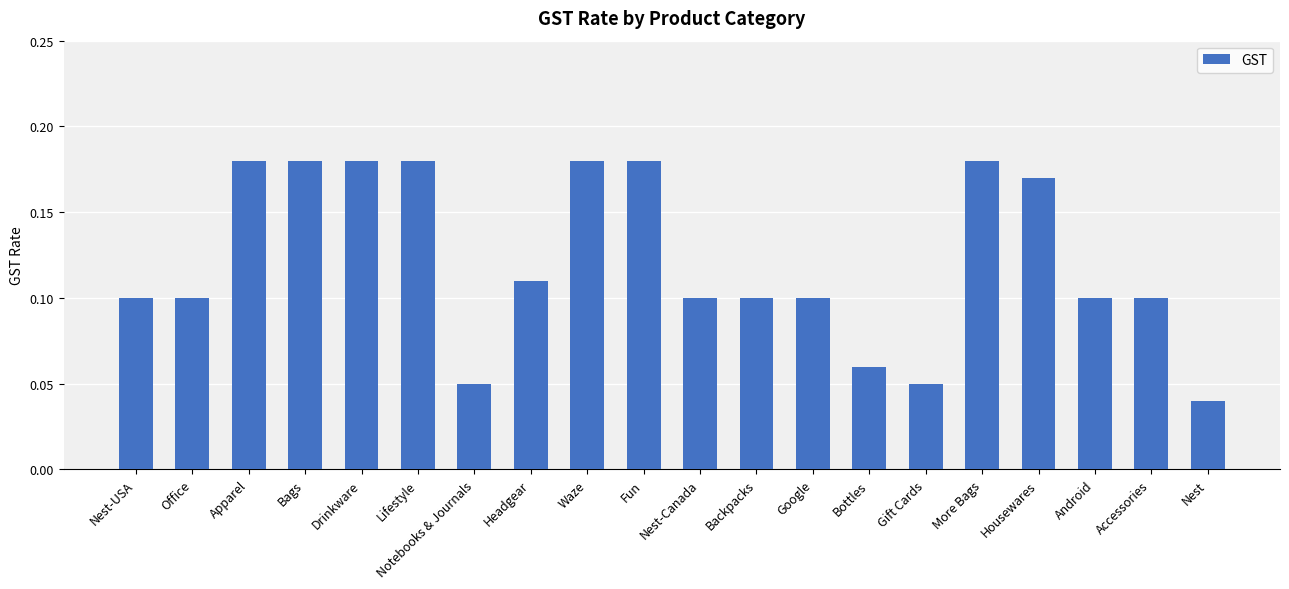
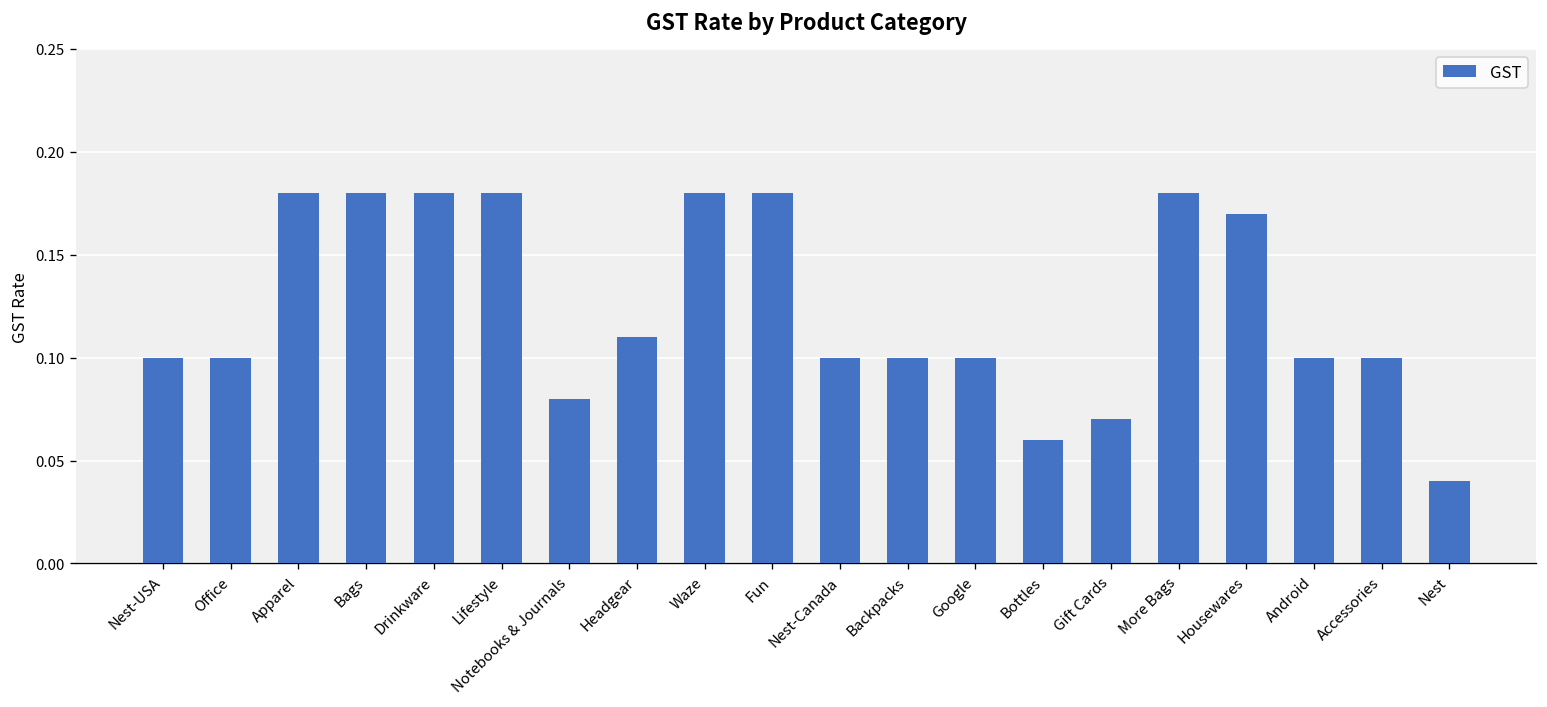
Notebooks & Journals: 0.05 -> 0.08
Gift Cards: 0.05 -> 0.07
